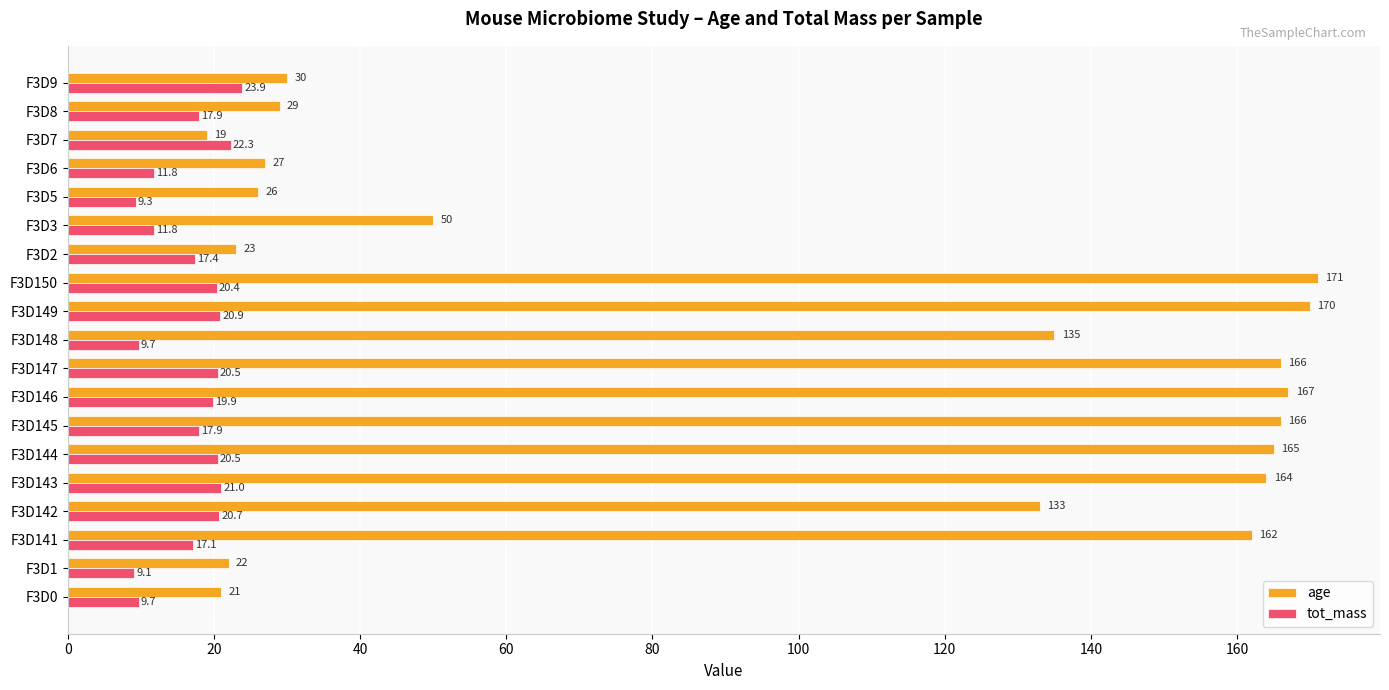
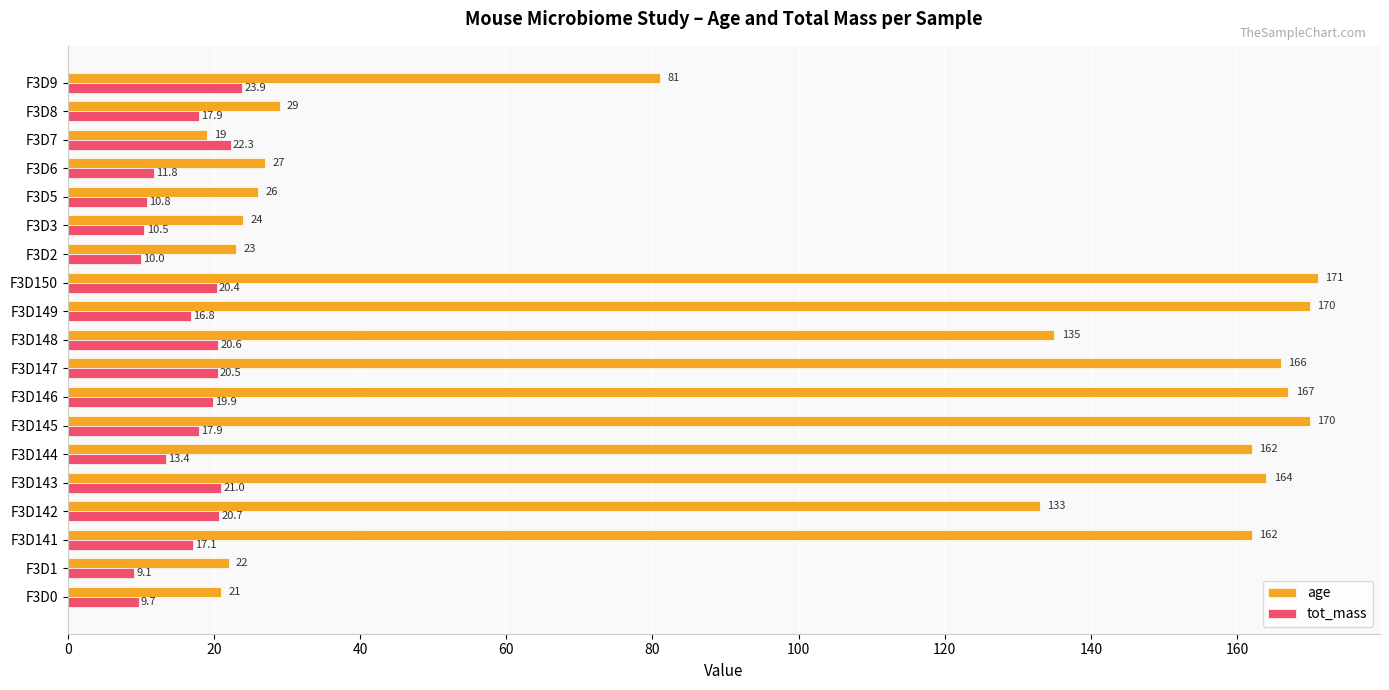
age, F3D9: 30 -> 81
tot_mass, F3D5: 9.3 -> 10.8
age, F3D3: 50 -> 24
tot_mass, F3D3: 11.8 -> 10.5
tot_mass, F3D2: 17.4 -> 10.0
tot_mass, F3D149: 20.9 -> 16.8
tot_mass, F3D148: 9.7 -> 20.6
age, F3D145: 166 -> 170
age, F3D144: 165 -> 162
tot_mass, F3D144: 20.5 -> 13.4
